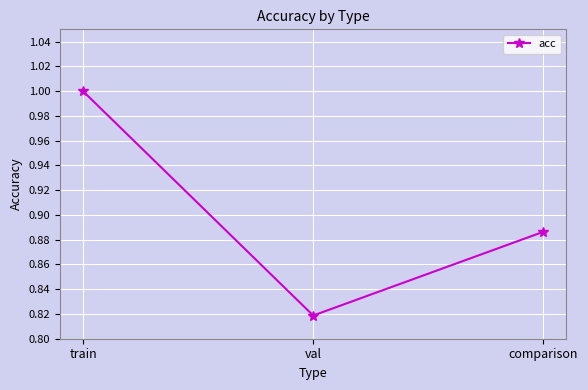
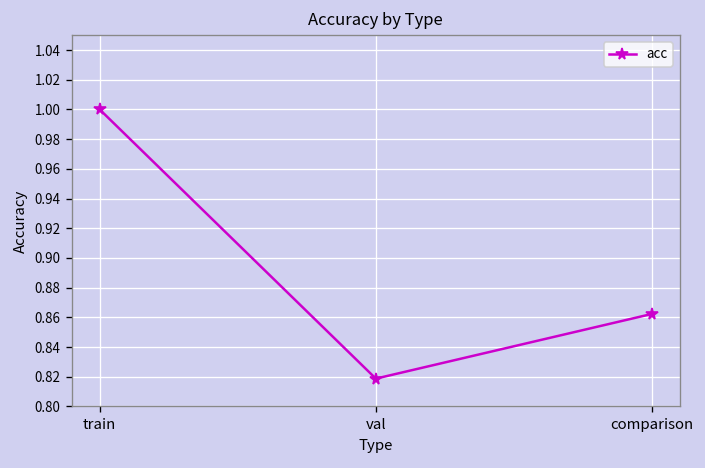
comparison: 0.886 -> 0.862
